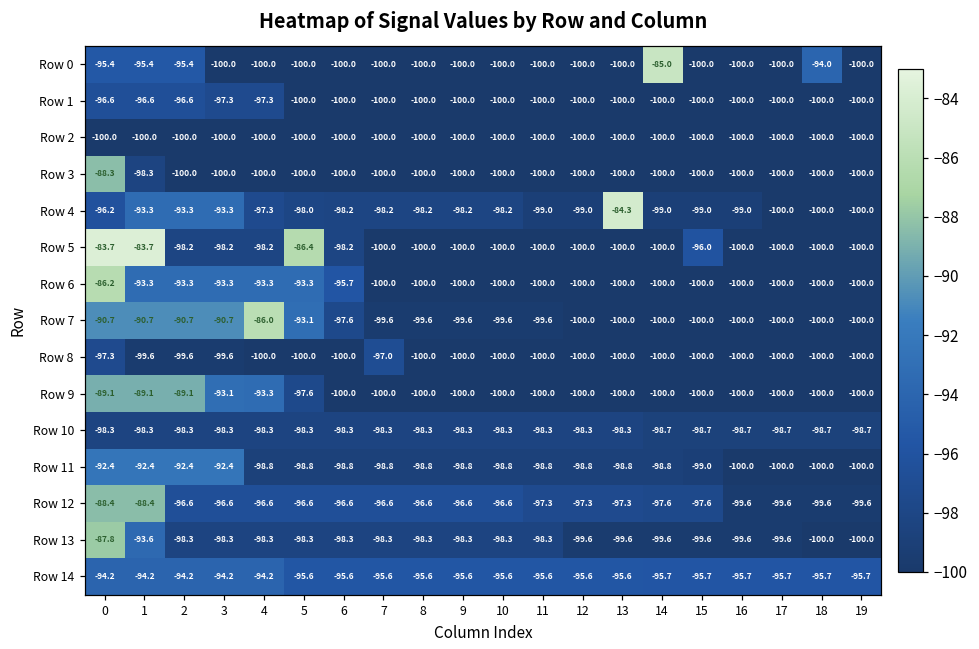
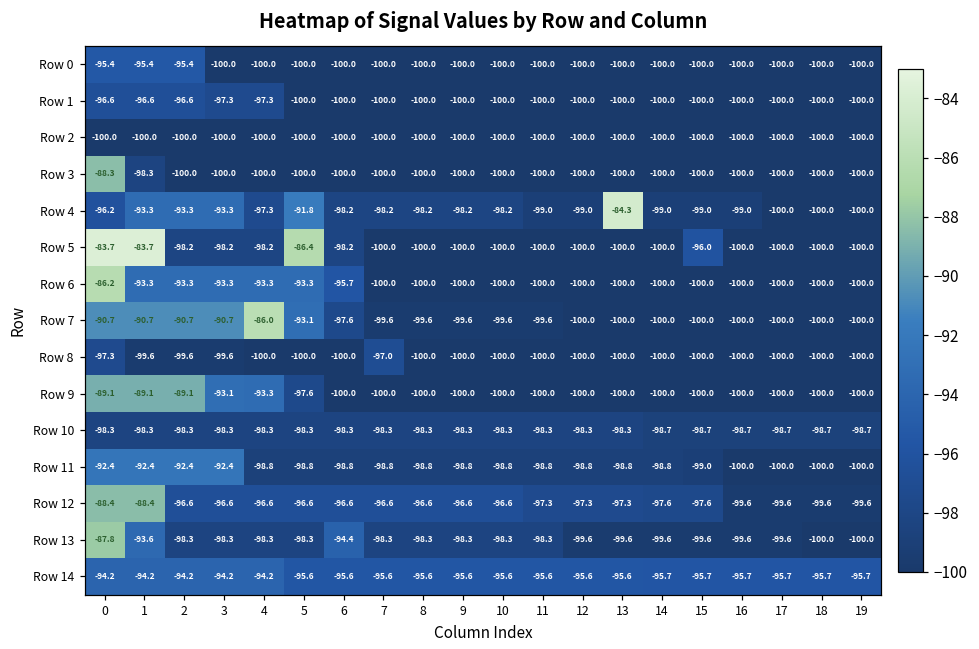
Row 0, 14: -85.0 -> -100.0
Row 0, 18: -94.0 -> -100.0
Row 4, 5: -98.0 -> -91.8
Row 13, 6: -98.3 -> -94.4
